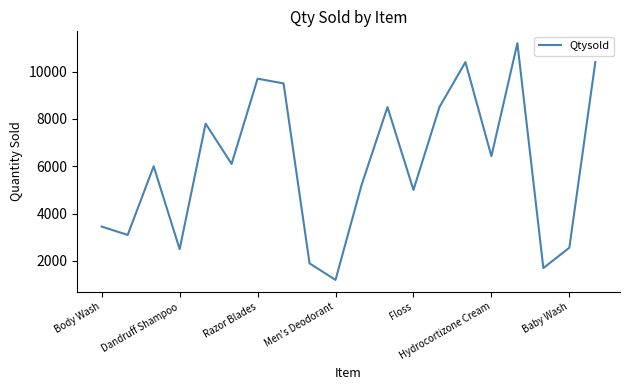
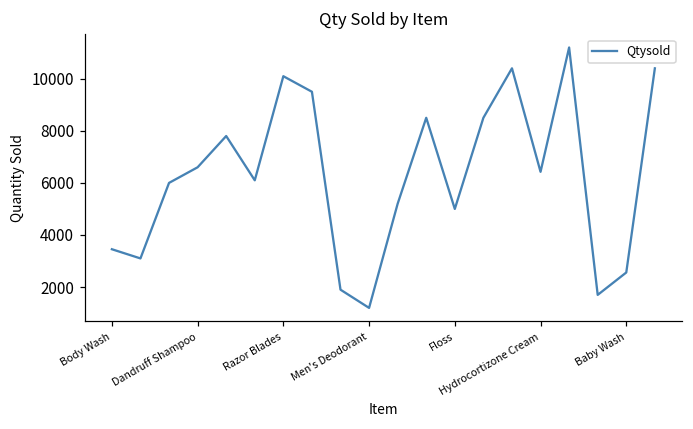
Dandruff Shampoo: 2500 -> 6600
Razor Blades: 9700 -> 10100
